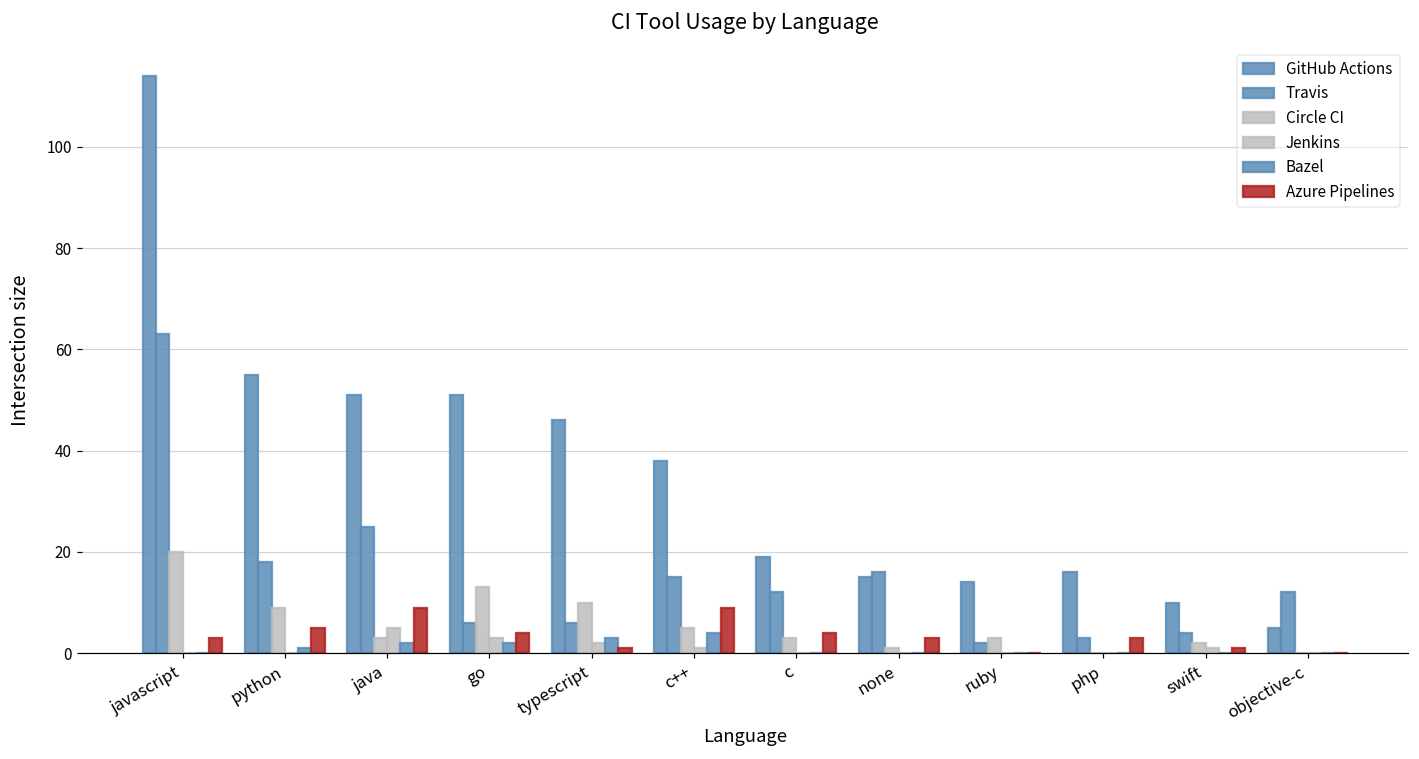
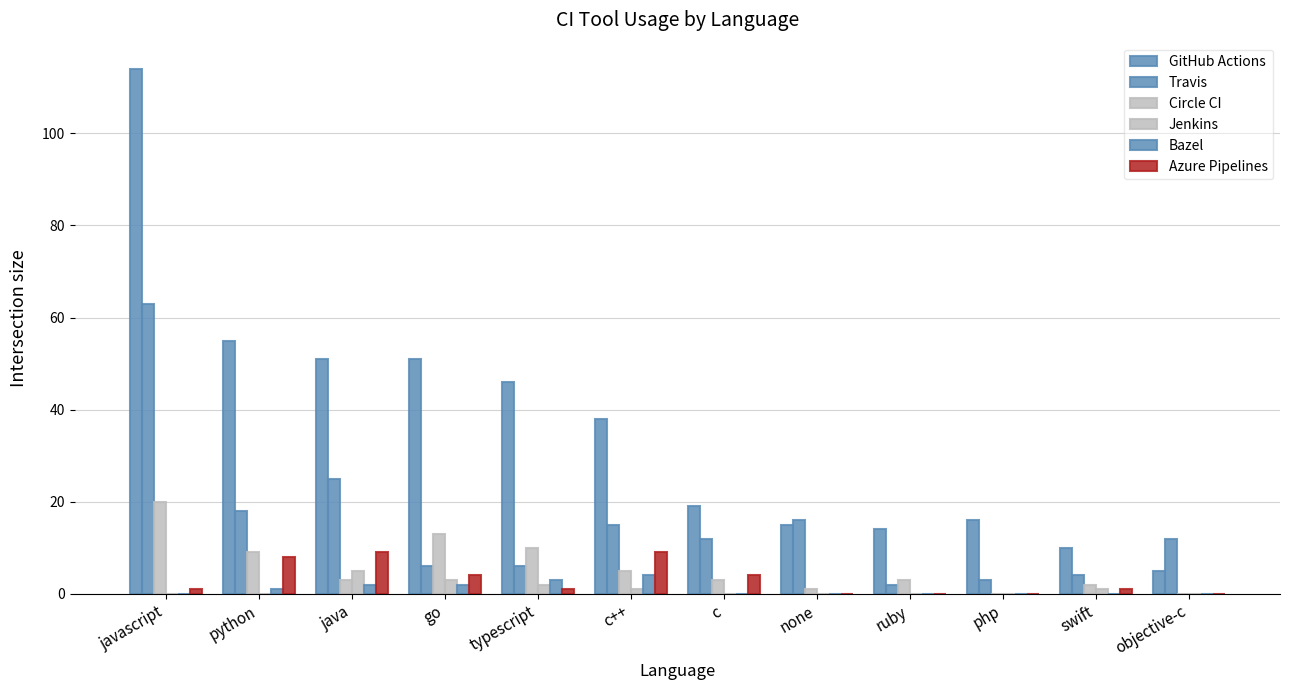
Azure Pipelines, javascript: 3 -> 1
Azure Pipelines, python: 5 -> 8
Azure Pipelines, none: 3 -> 0
Azure Pipelines, php: 3 -> 0
